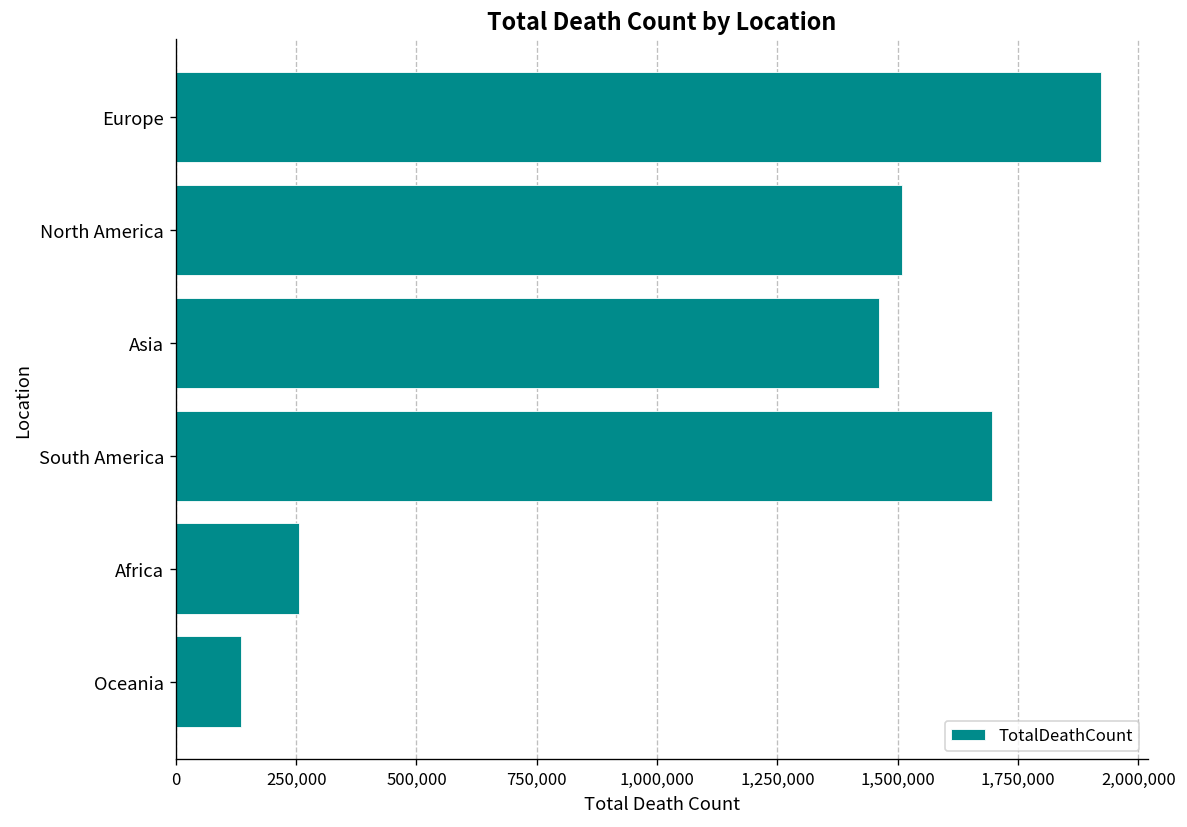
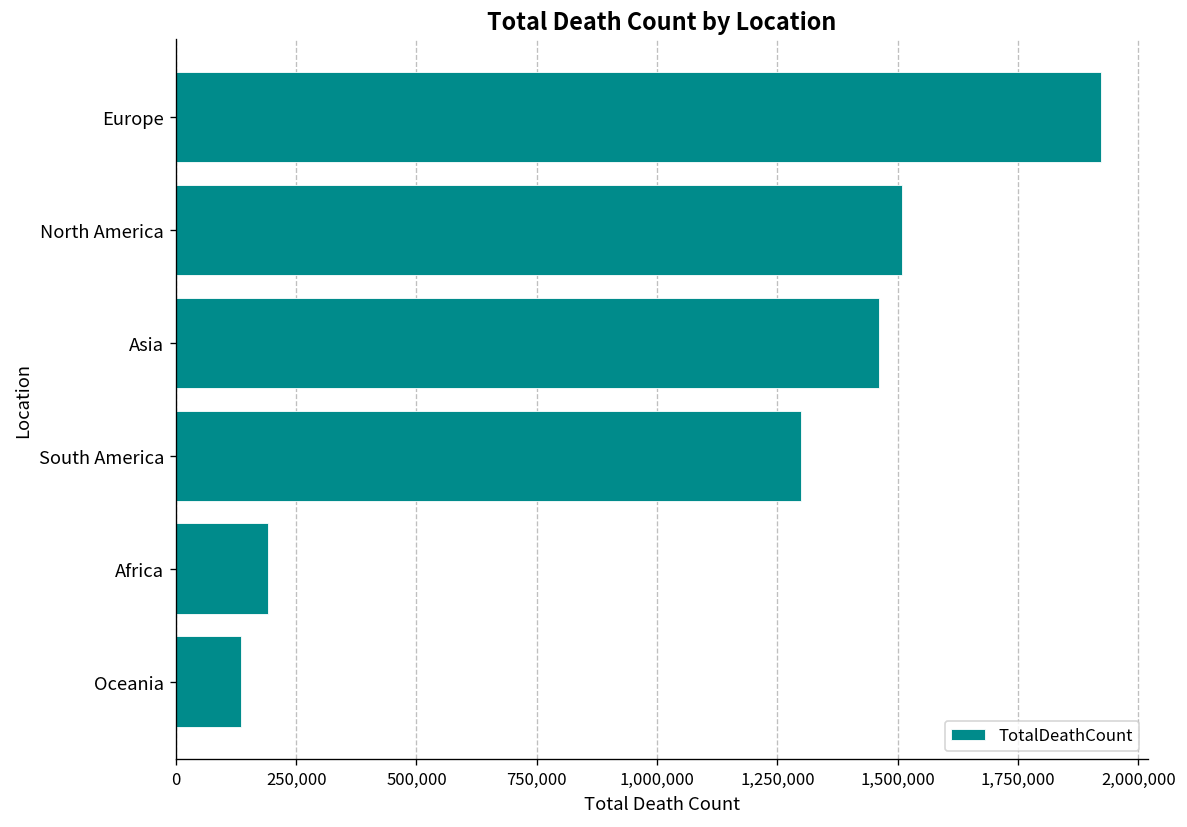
South America: 1,700,000 -> 1,300,000
Africa: 260,000 -> 190,000
